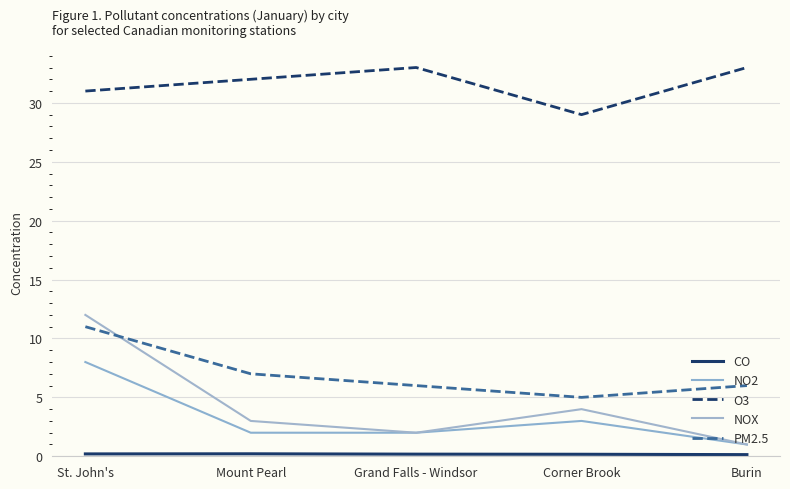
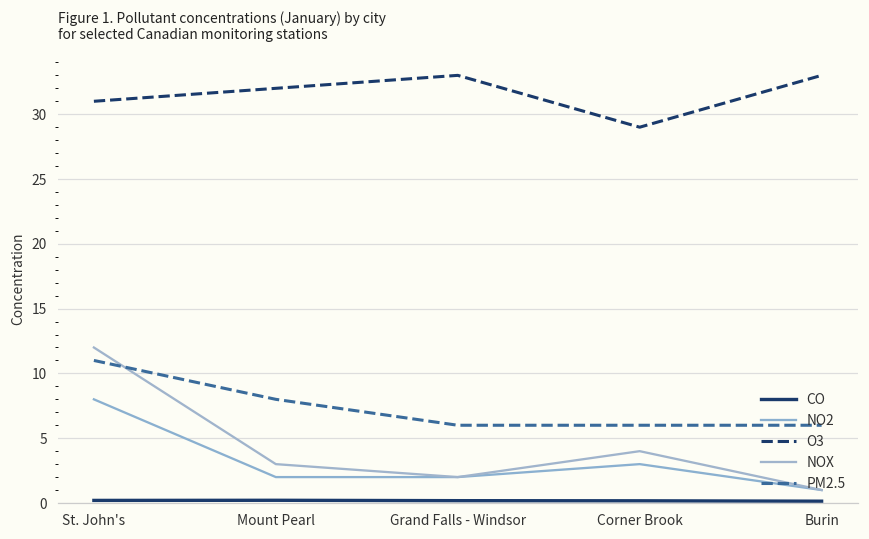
PM2.5, Mount Pearl: 7 -> 8
PM2.5, Corner Brook: 5 -> 6
